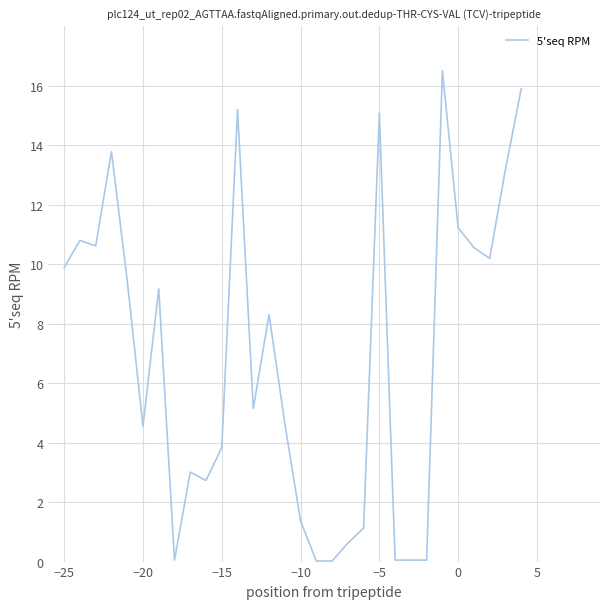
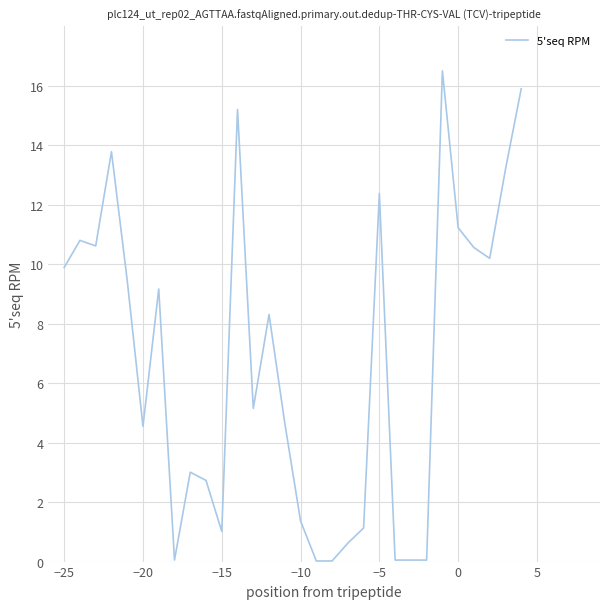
−15: 3.8 -> 1.0
−5: 15.1 -> 12.4
